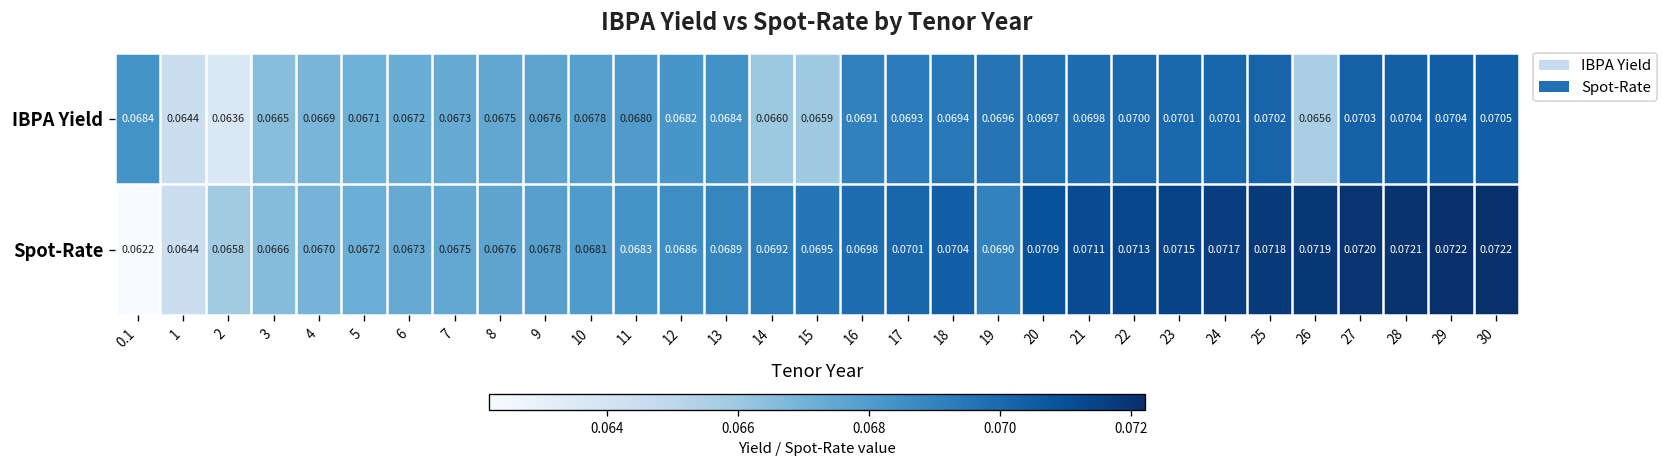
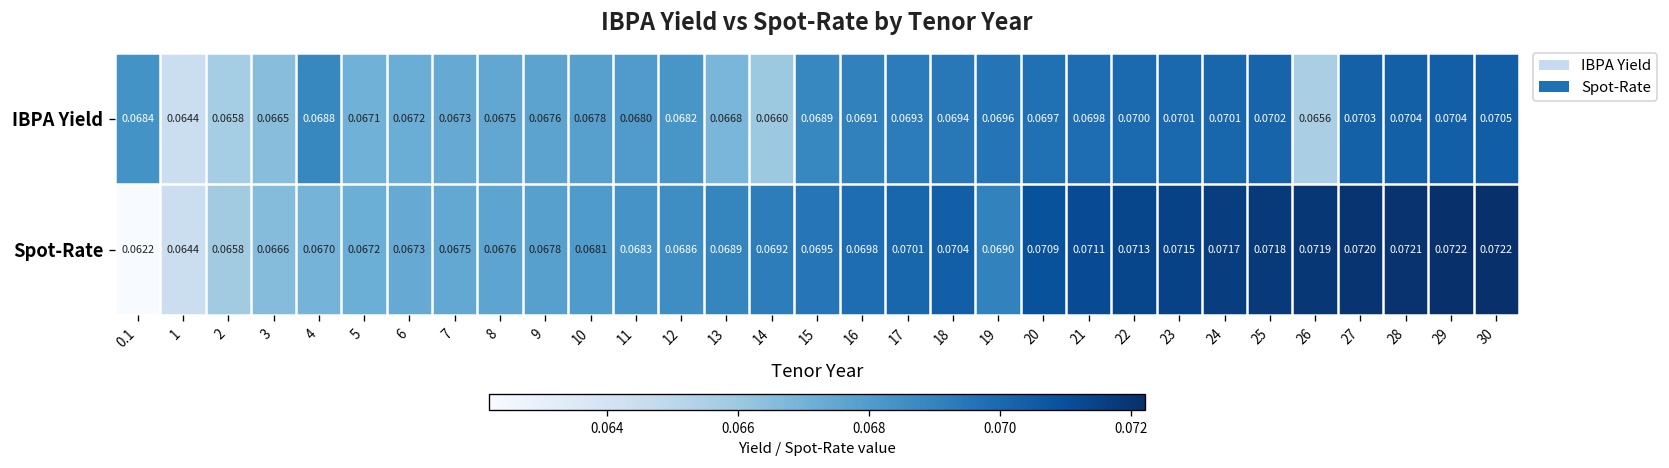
IBPA Yield, 2: 0.0636 -> 0.0658
IBPA Yield, 4: 0.0669 -> 0.0688
IBPA Yield, 13: 0.0684 -> 0.0668
IBPA Yield, 15: 0.0659 -> 0.0689
